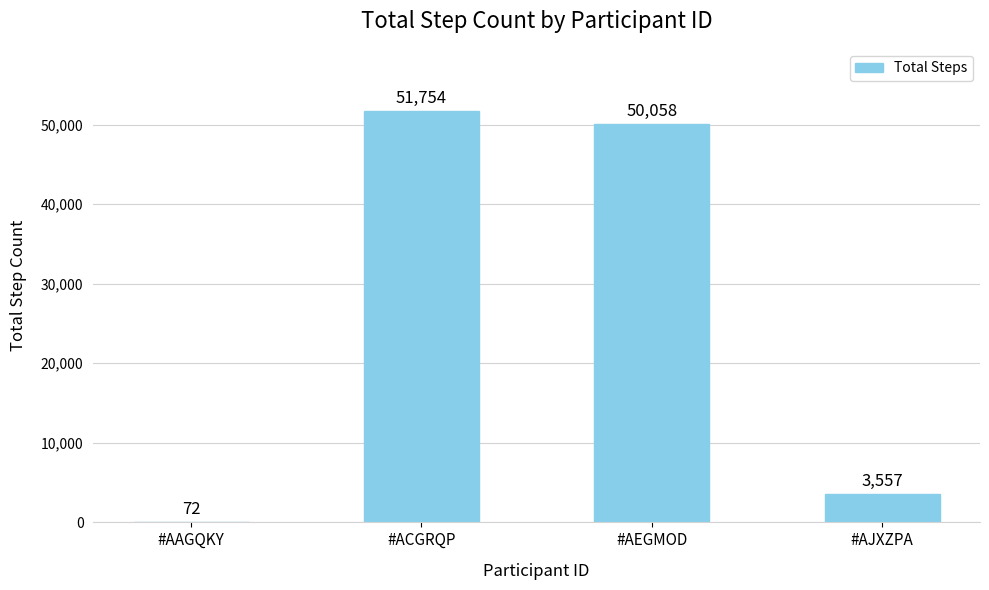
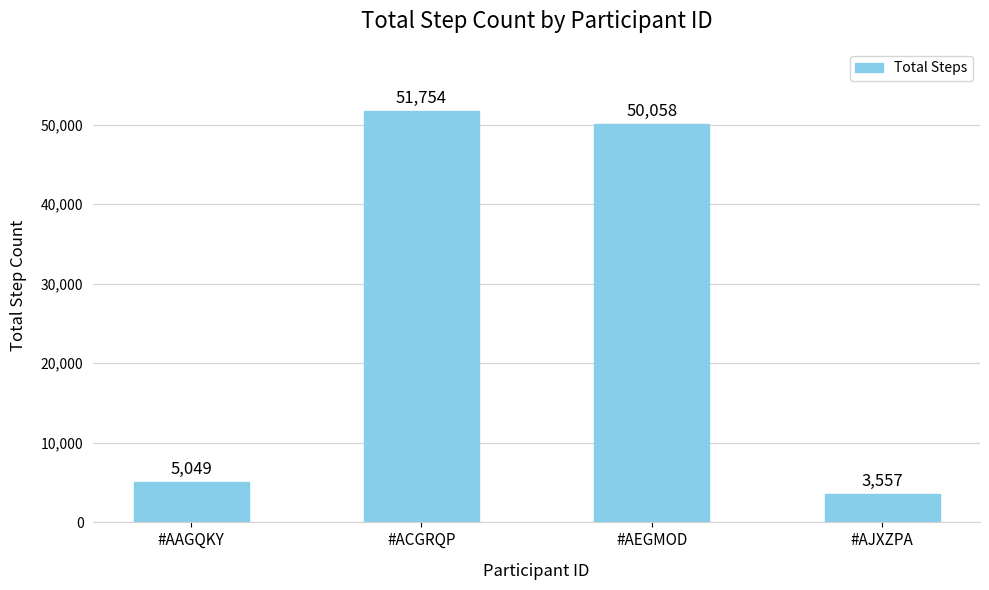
#AAGQKY: 72 -> 5,049
